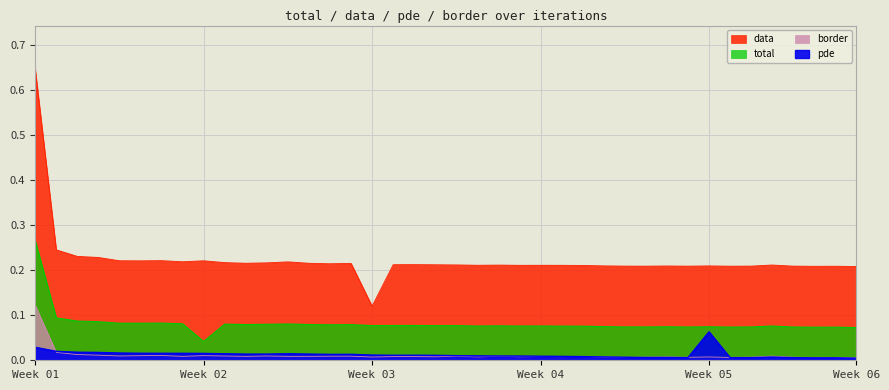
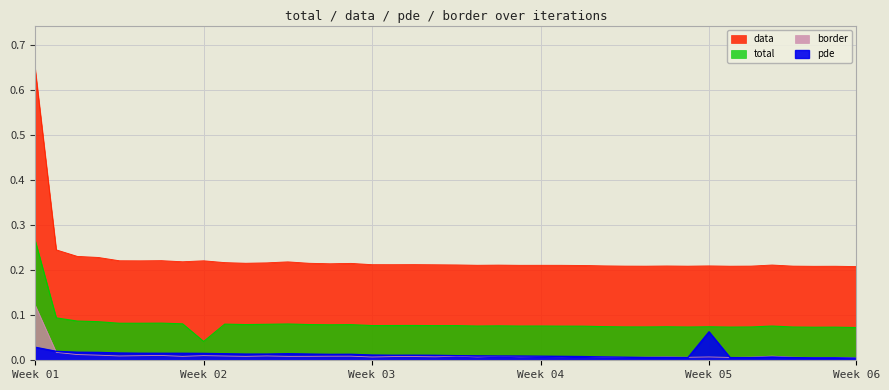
data, Week 03: 0.12 -> 0.21
